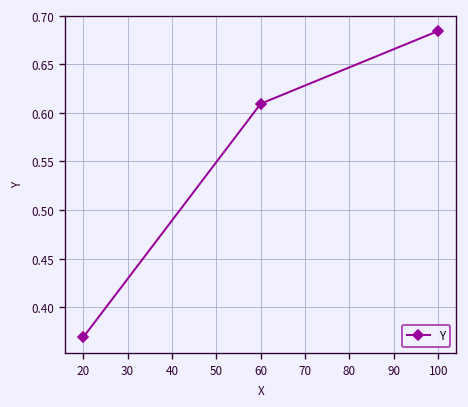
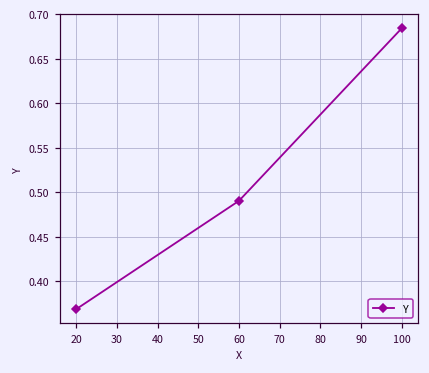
60: 0.61 -> 0.49
